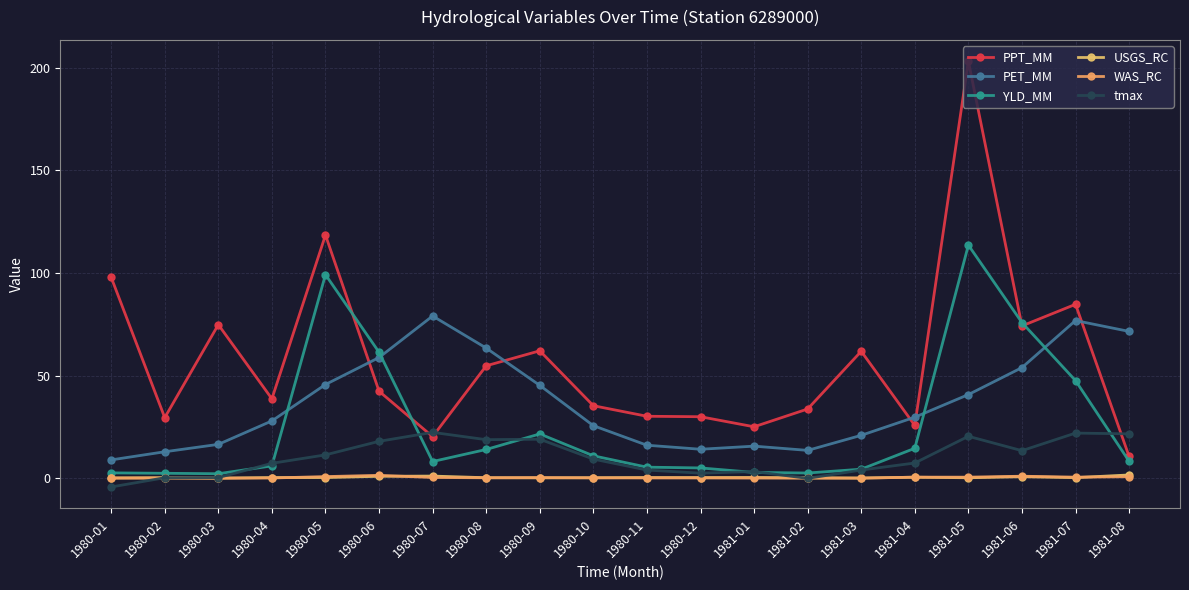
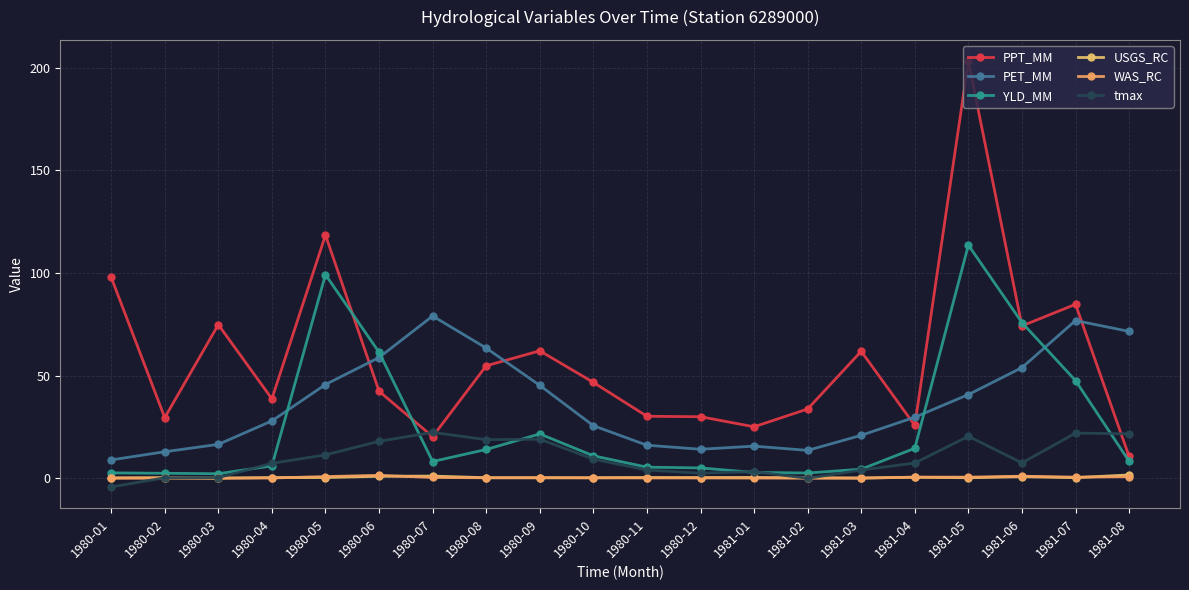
PPT_MM, 1980-10: 35 -> 47
tmax, 1981-06: 13 -> 8
